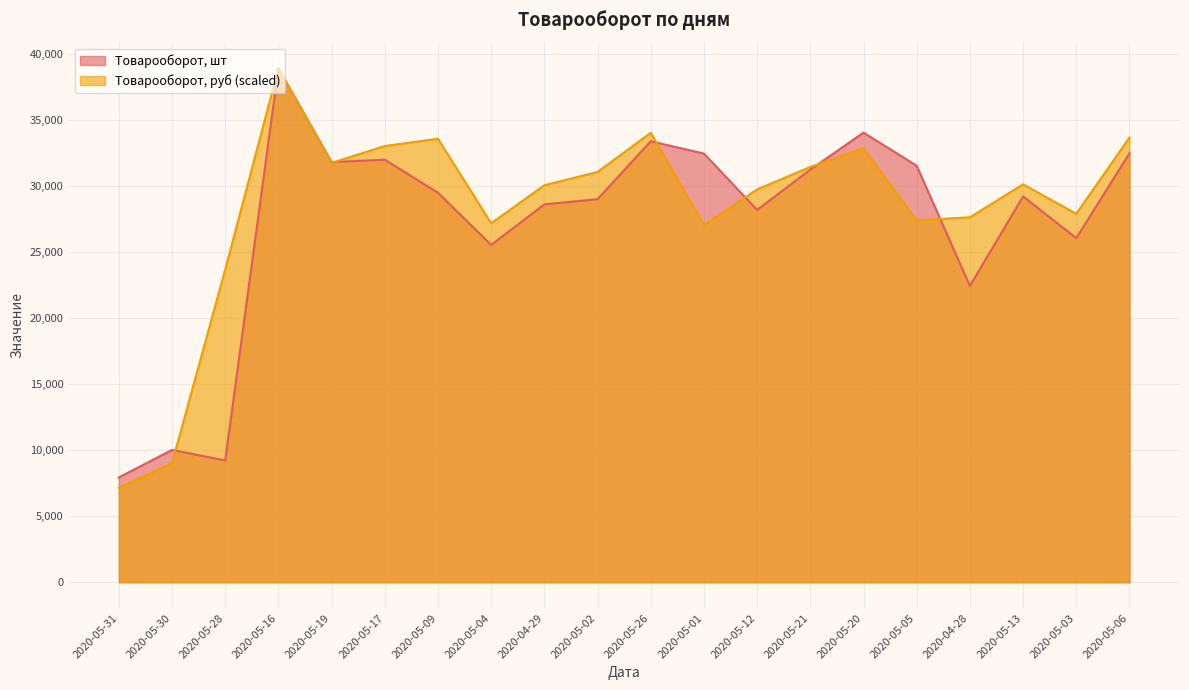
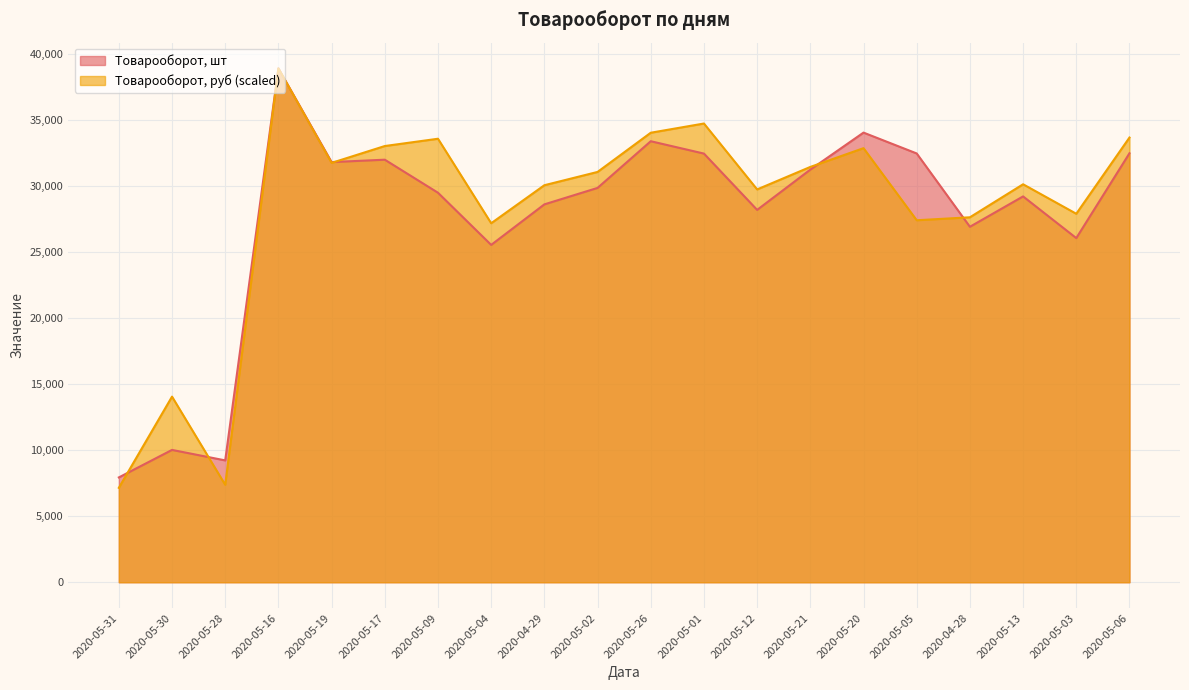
Товарооборот, руб (scaled), 2020-05-30: 9,000 -> 14,100
Товарооборот, руб (scaled), 2020-05-28: 23,700 -> 7,400
Товарооборот, шт, 2020-05-02: 29,000 -> 29,900
Товарооборот, руб (scaled), 2020-05-01: 27,100 -> 34,800
Товарооборот, шт, 2020-05-05: 31,600 -> 32,500
Товарооборот, шт, 2020-04-28: 22,500 -> 26,900
